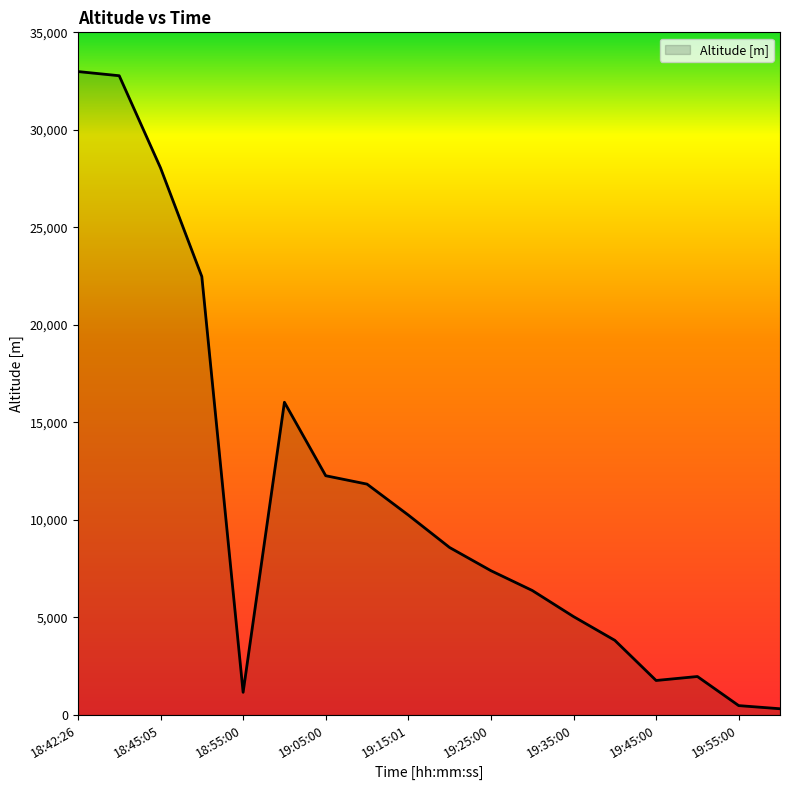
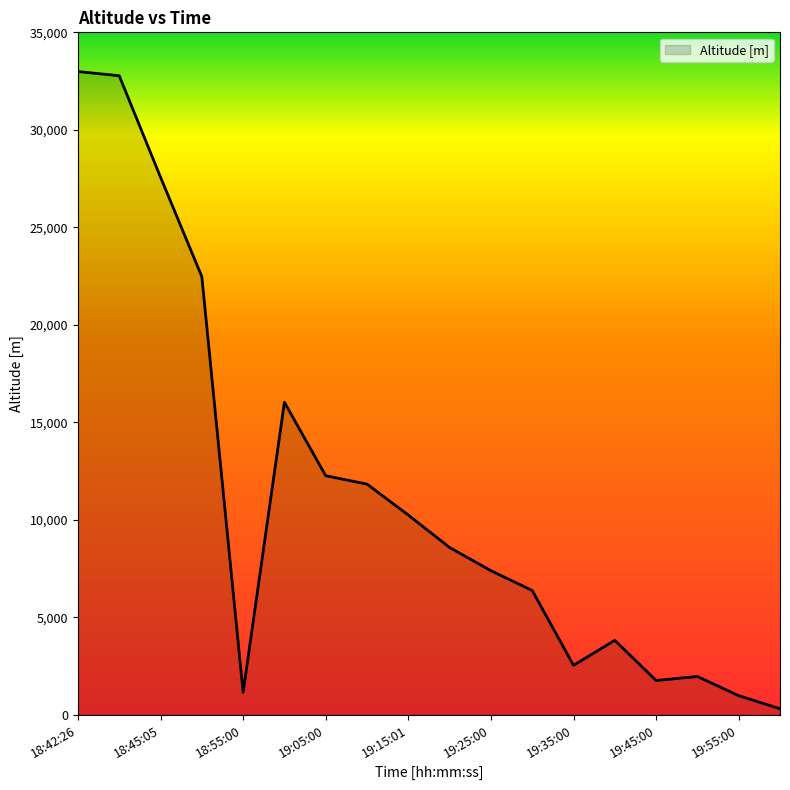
18:45:05: 28,100 -> 27,600
19:35:00: 5,000 -> 2,500
19:55:00: 500 -> 1,000
